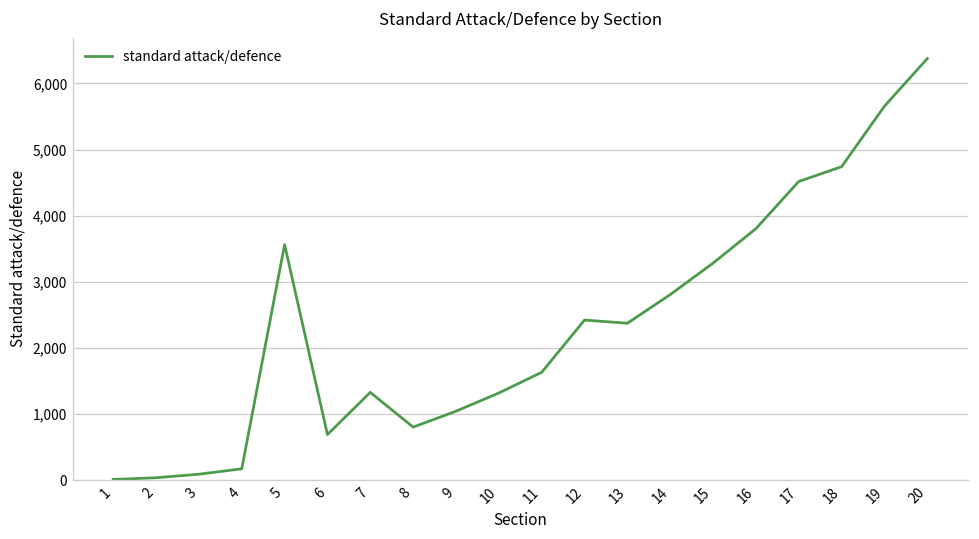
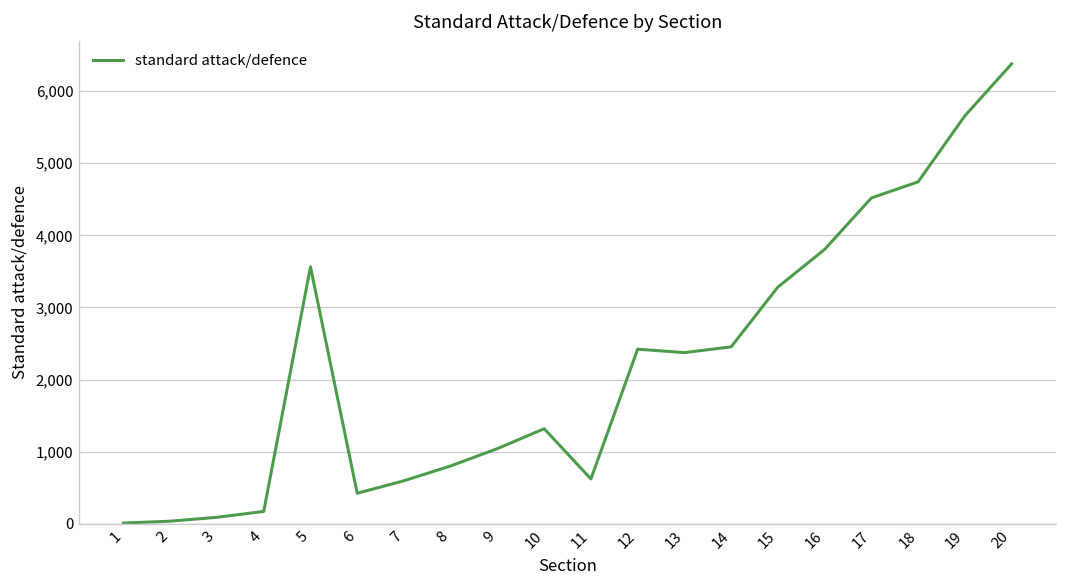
6: 700 -> 400
7: 1,300 -> 600
11: 1,600 -> 600
14: 2,800 -> 2,500
